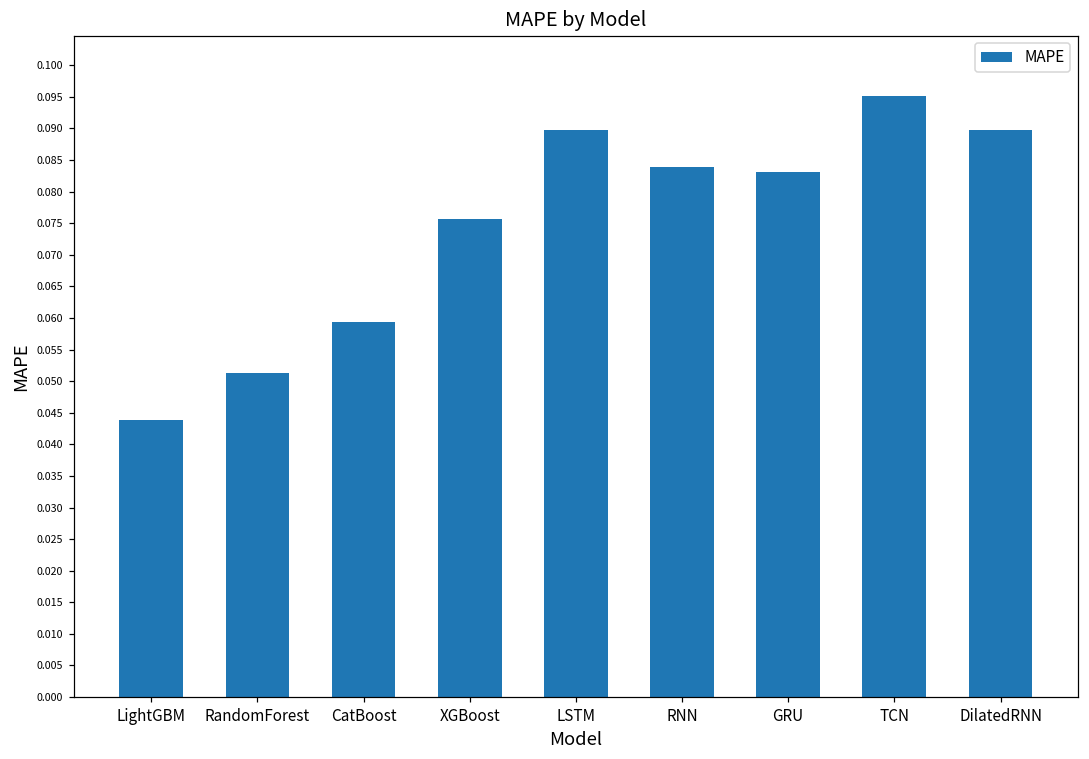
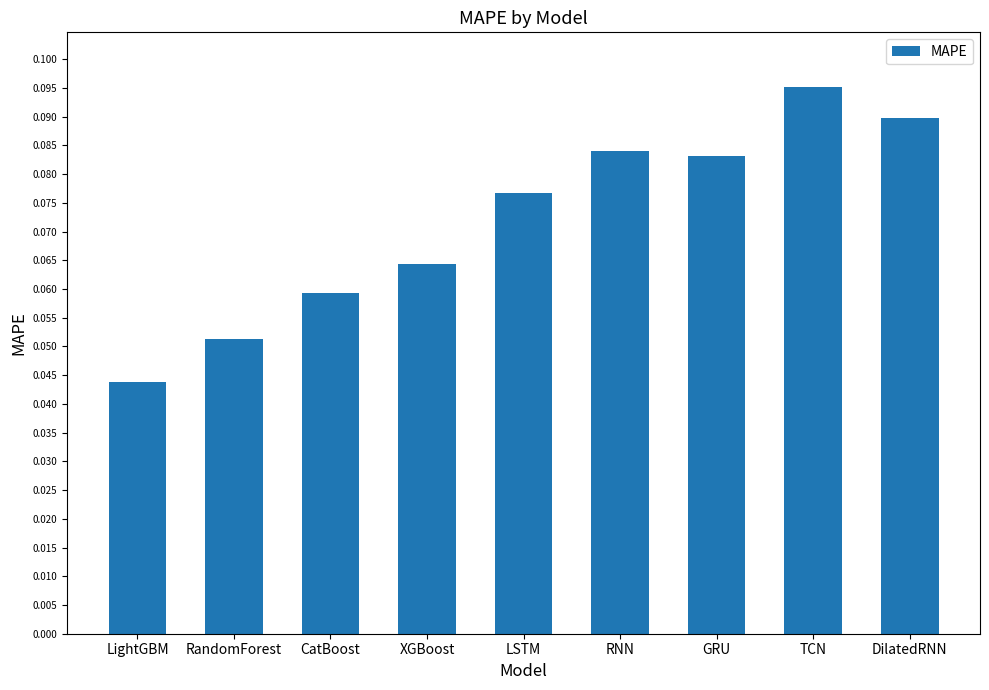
XGBoost: 0.076 -> 0.064
LSTM: 0.090 -> 0.077
